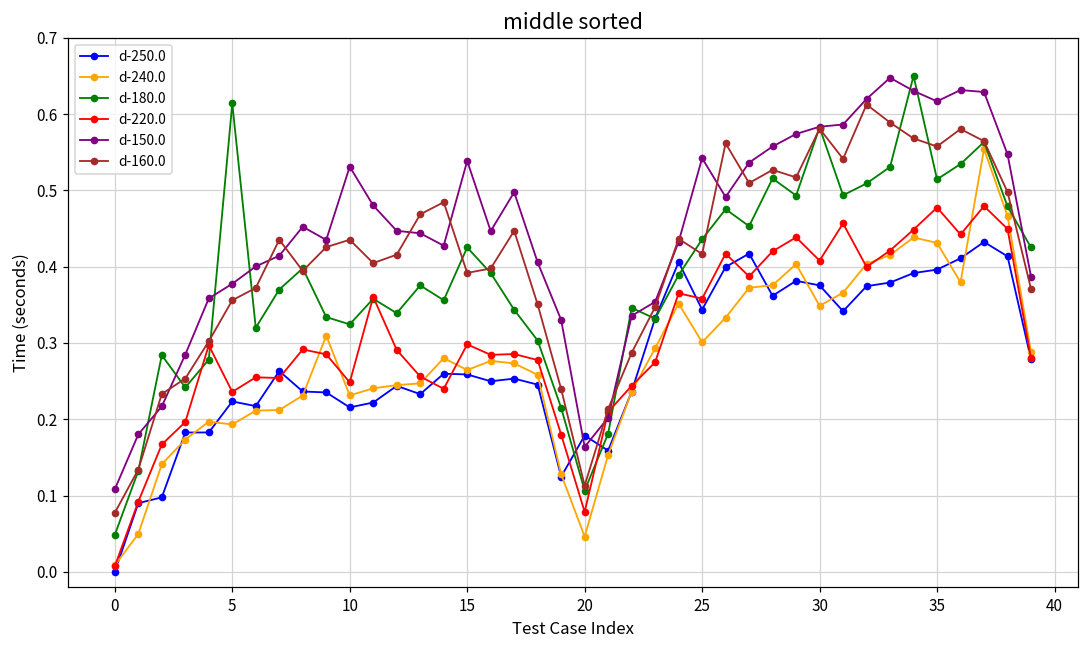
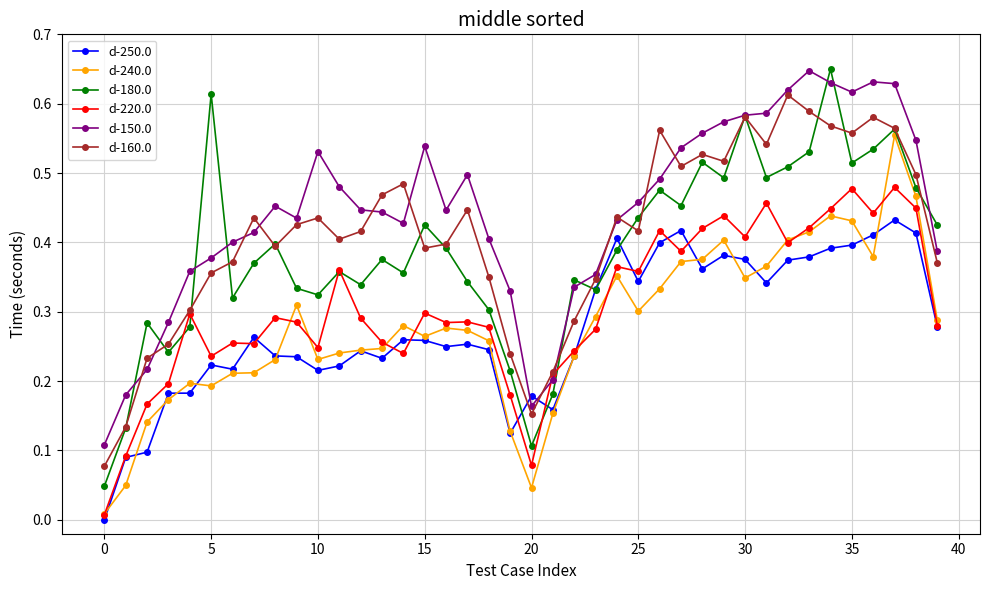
d-160.0, 20: 0.11 -> 0.15
d-150.0, 25: 0.54 -> 0.46
